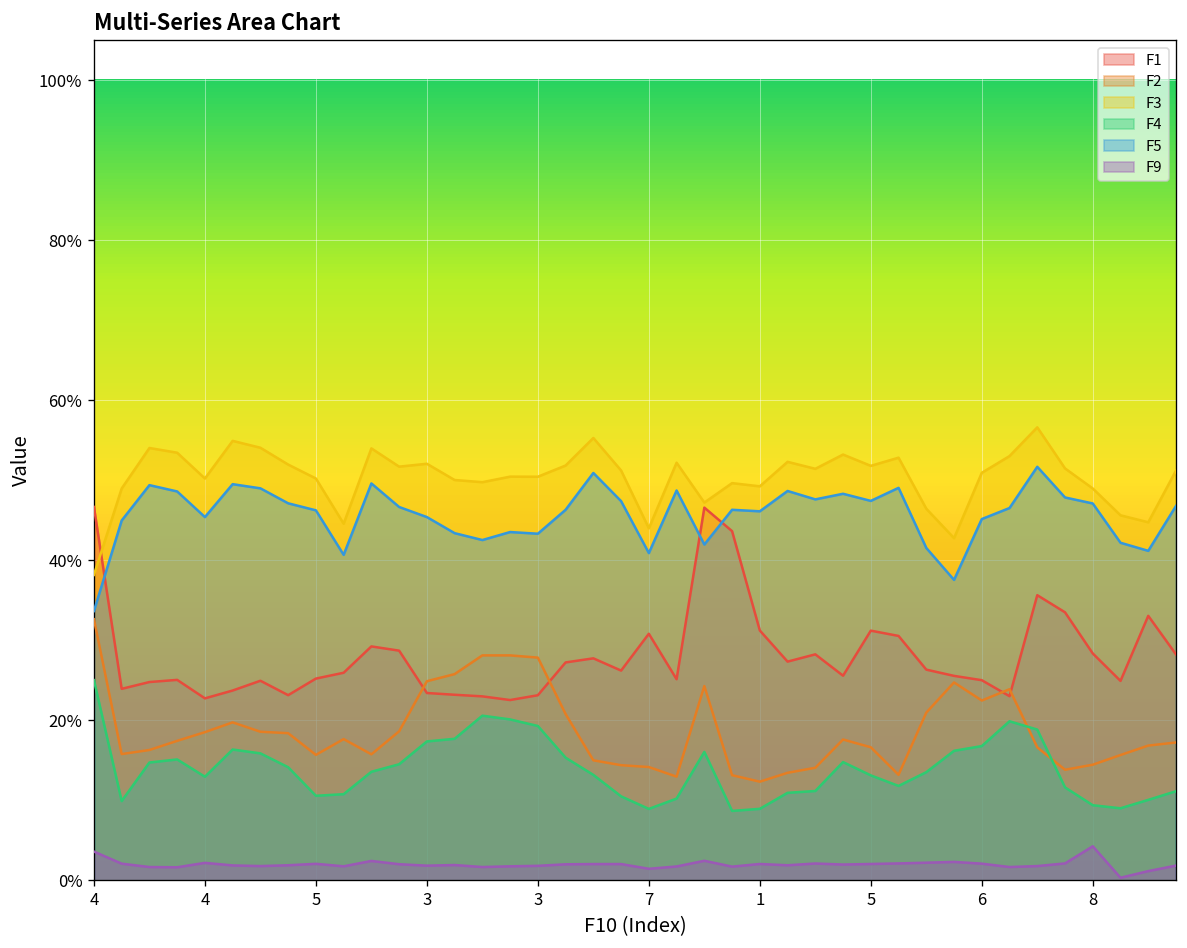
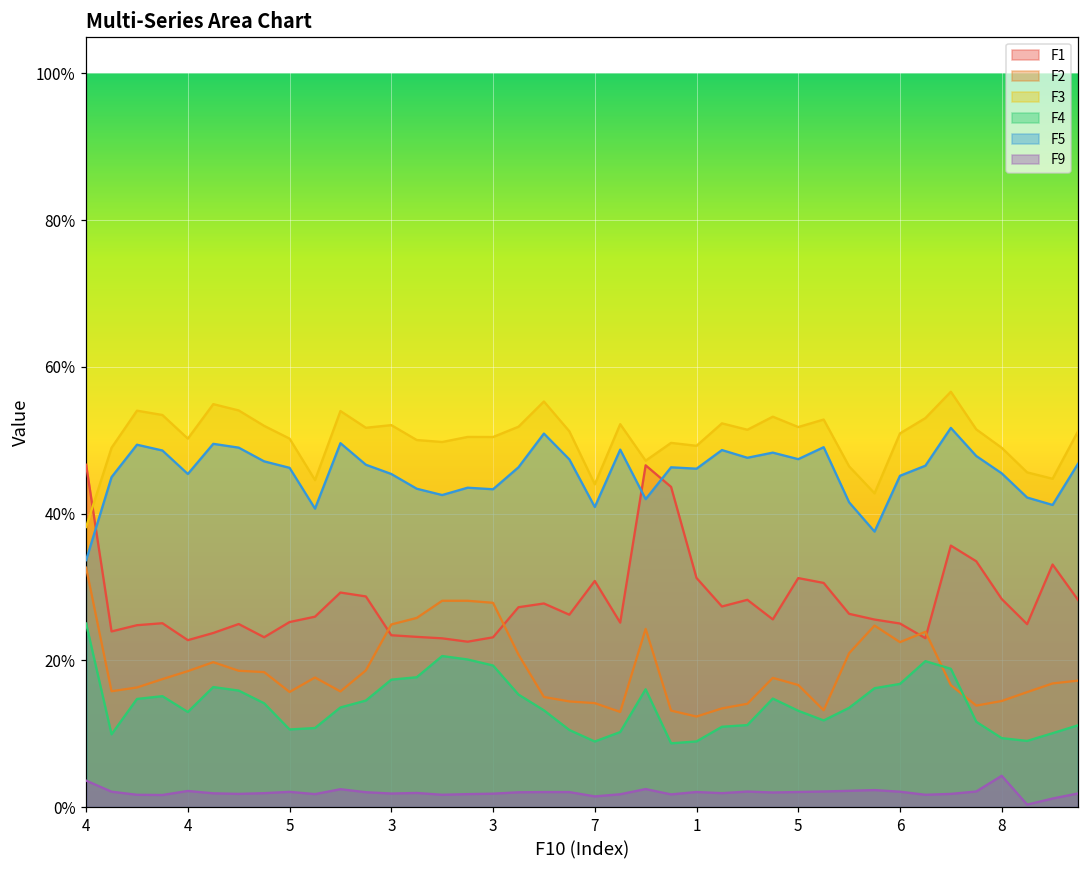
F5, 8: 47% -> 45%
